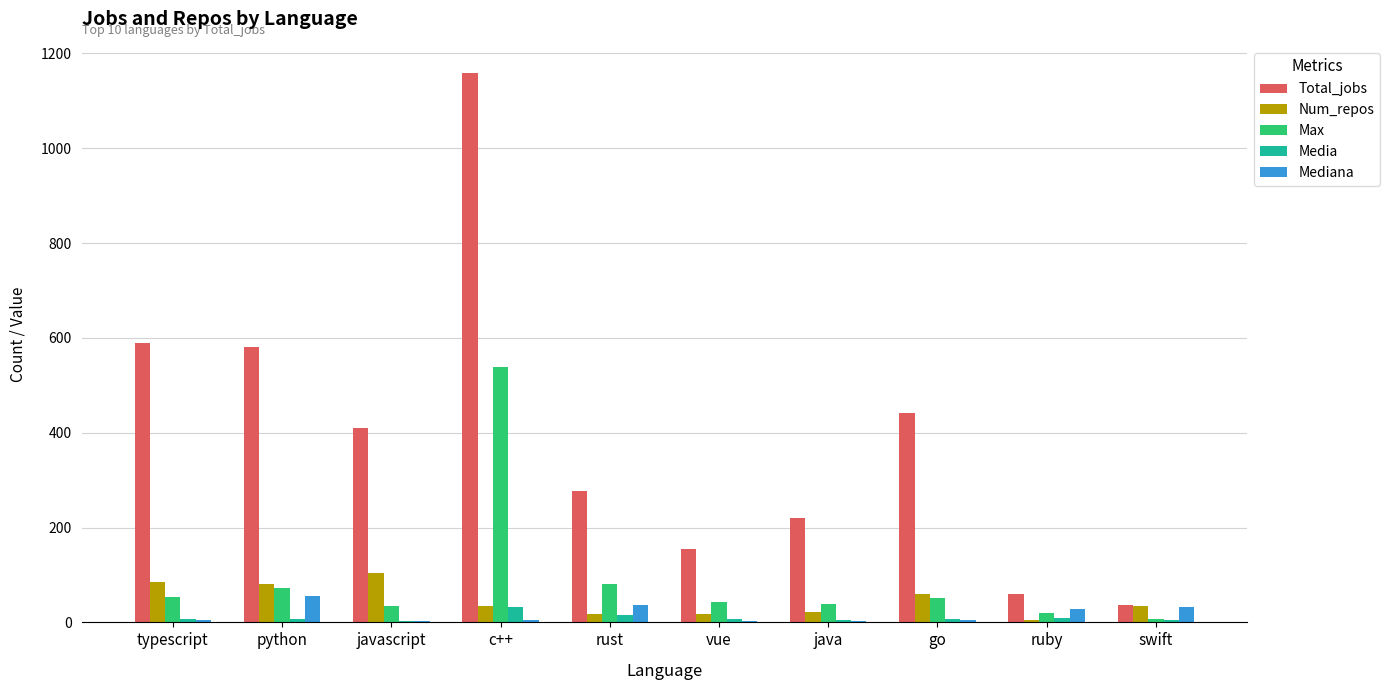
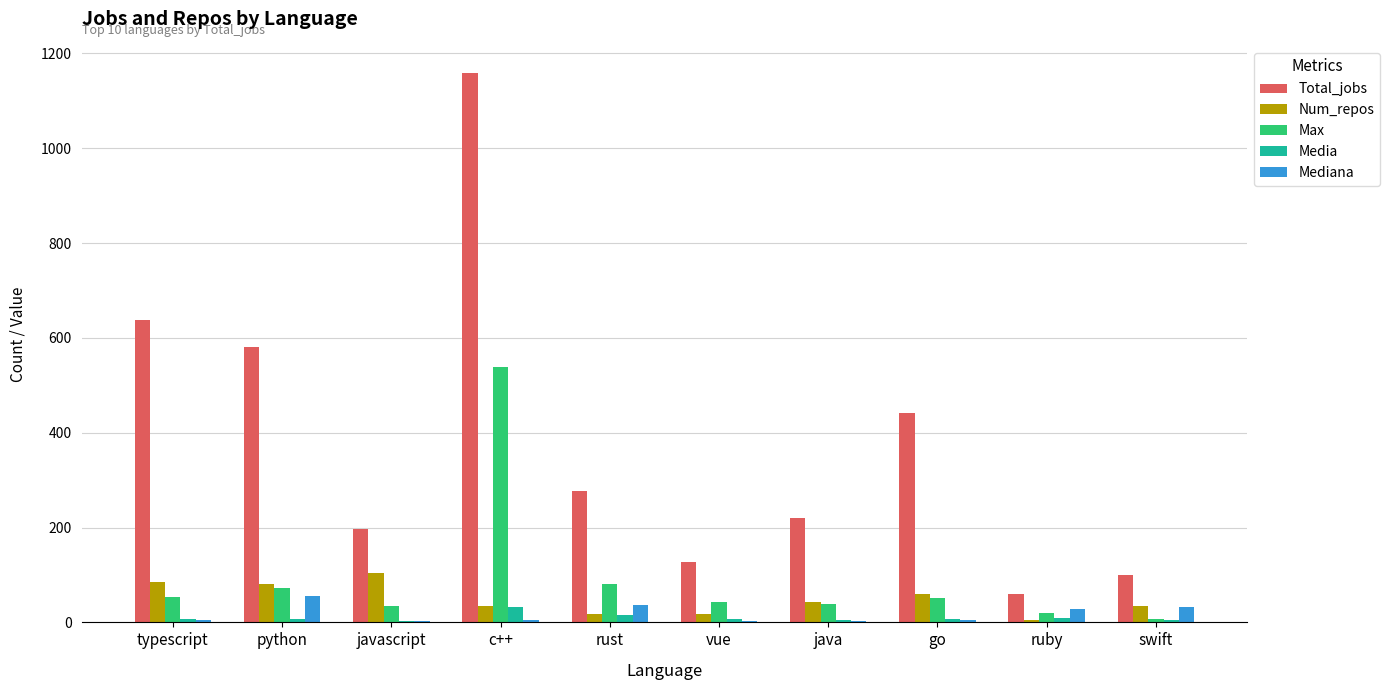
Total_jobs, typescript: 590 -> 640
Total_jobs, javascript: 410 -> 200
Total_jobs, vue: 160 -> 130
Num_repos, java: 20 -> 40
Total_jobs, swift: 40 -> 100
